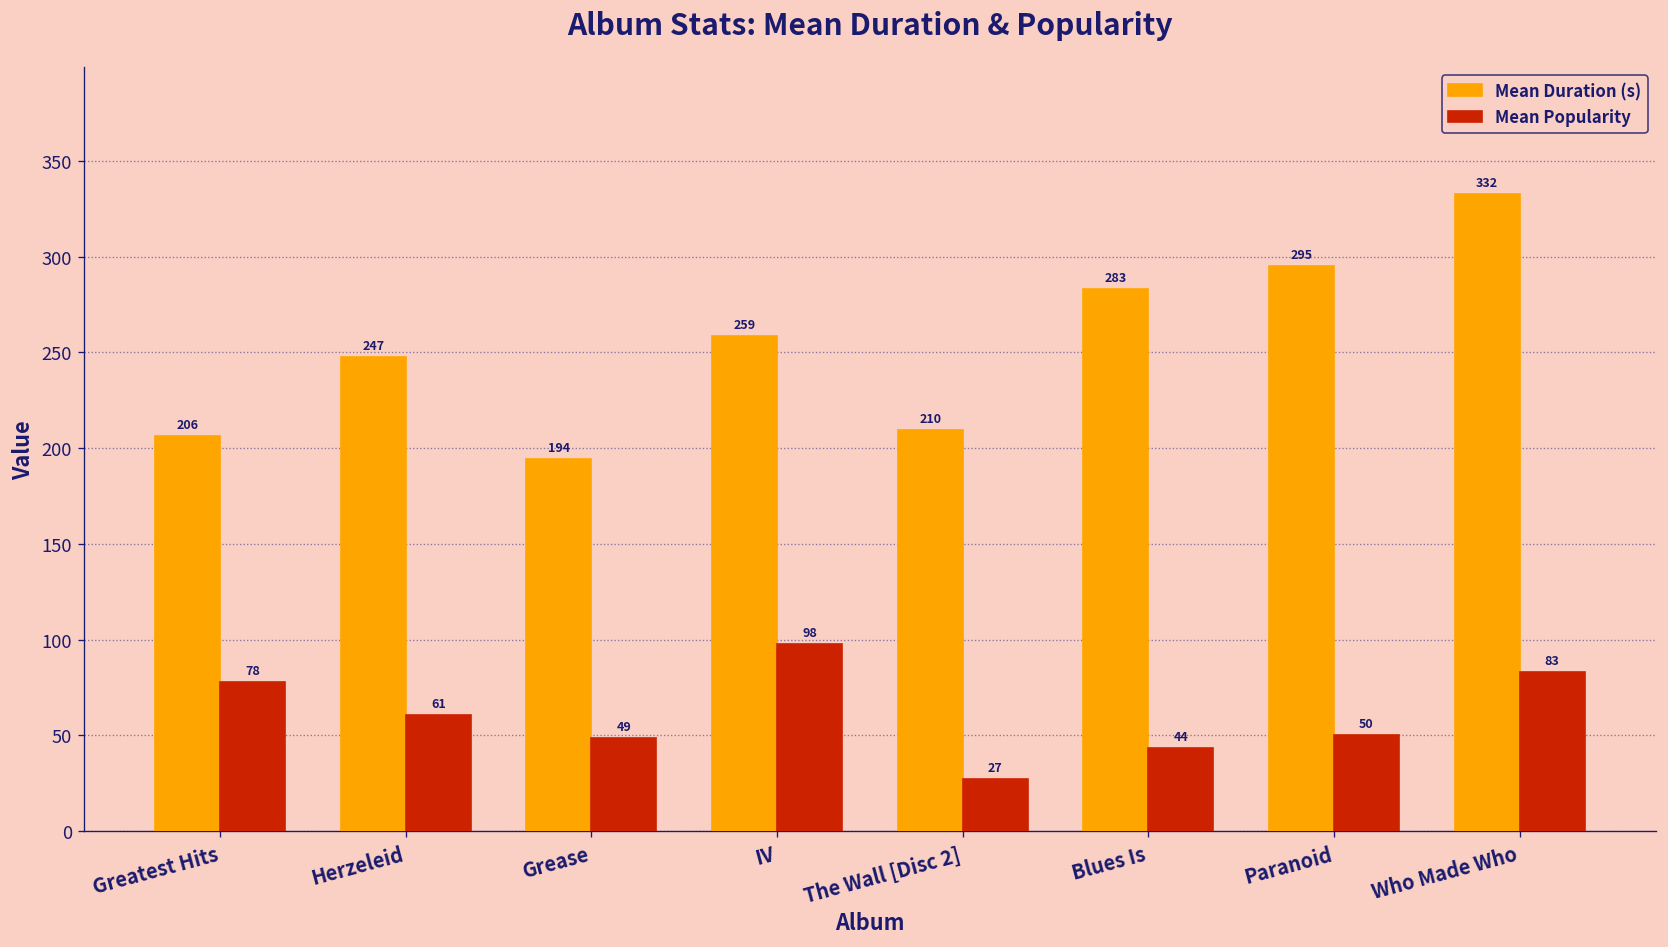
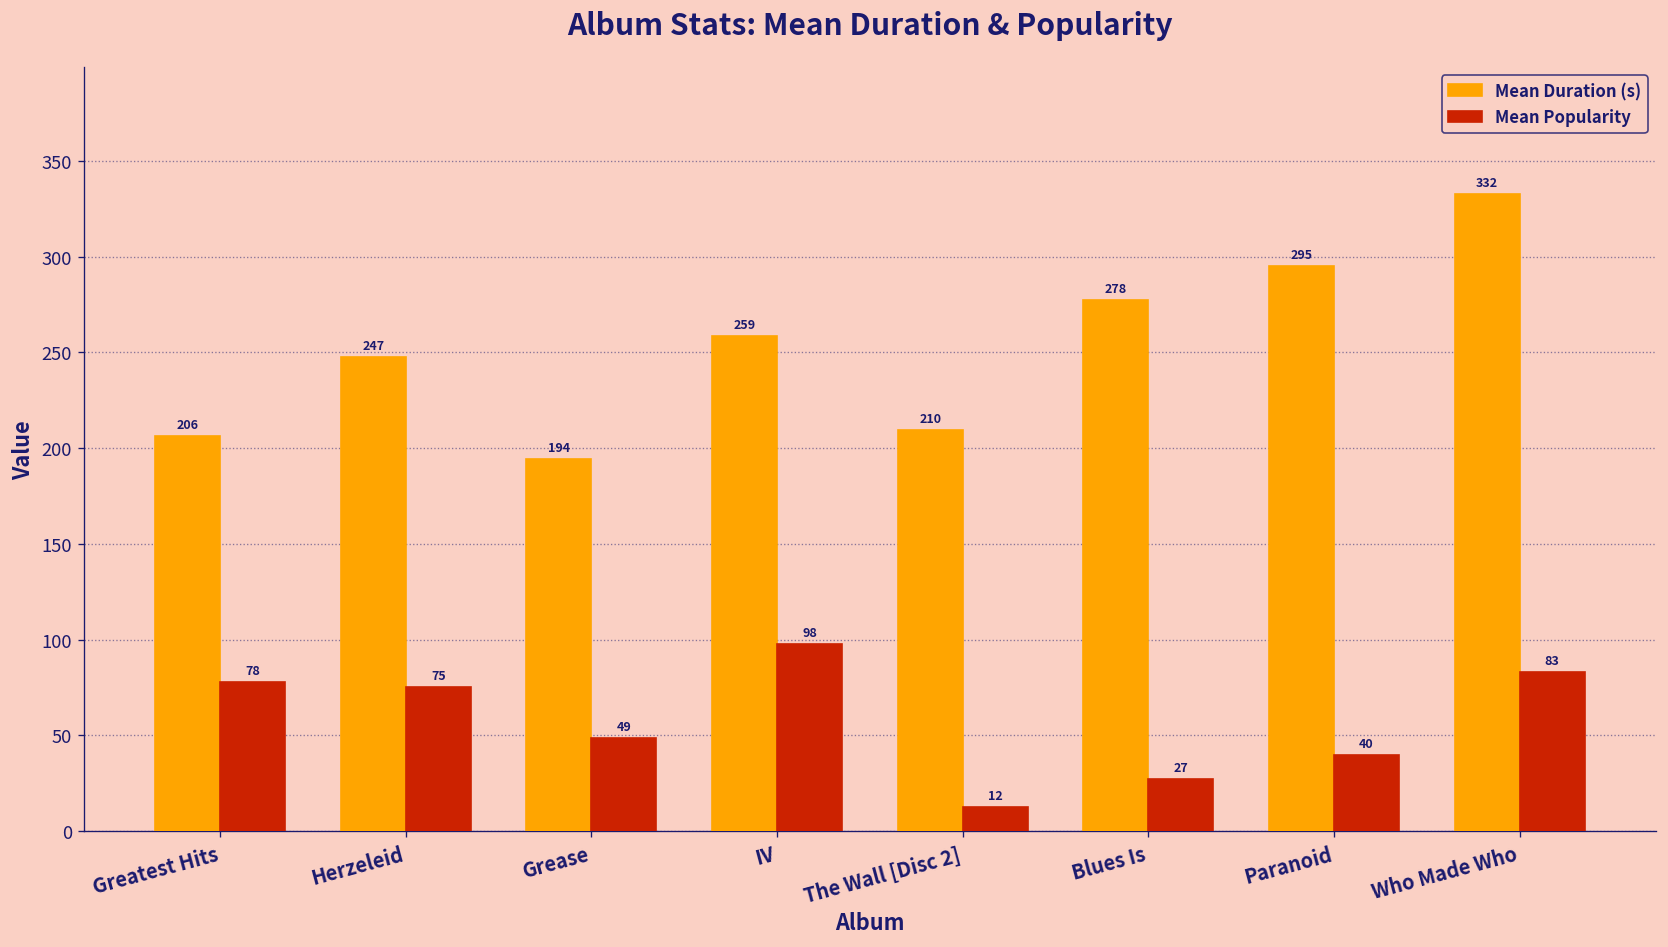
Mean Popularity, Herzeleid: 61 -> 75
Mean Popularity, The Wall [Disc 2]: 27 -> 12
Mean Duration (s), Blues Is: 283 -> 278
Mean Popularity, Blues Is: 44 -> 27
Mean Popularity, Paranoid: 50 -> 40
